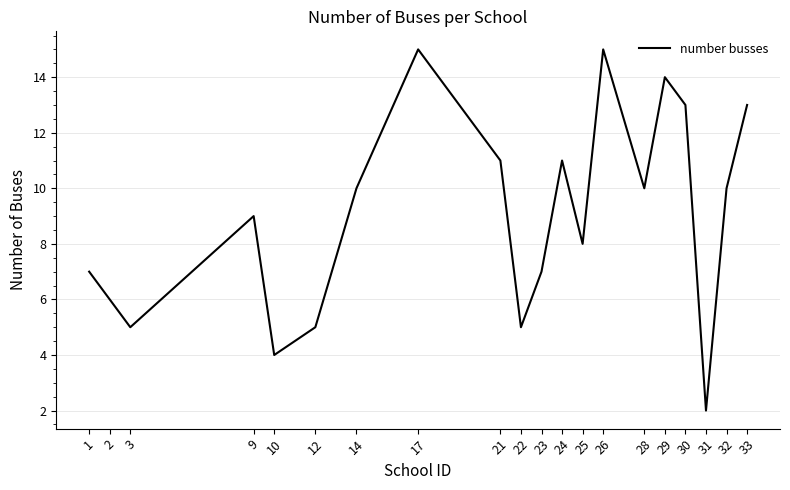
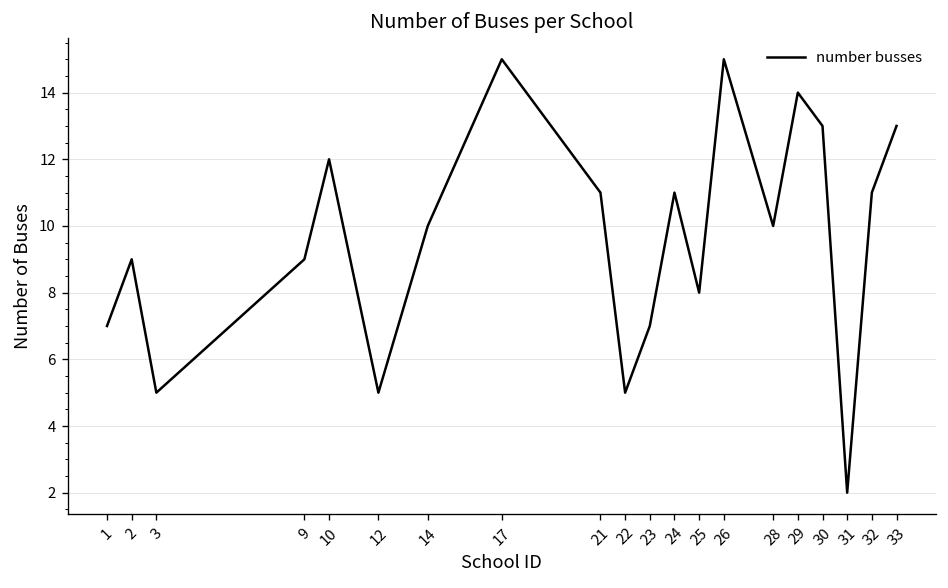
2: 6 -> 9
10: 4 -> 12
32: 10 -> 11
